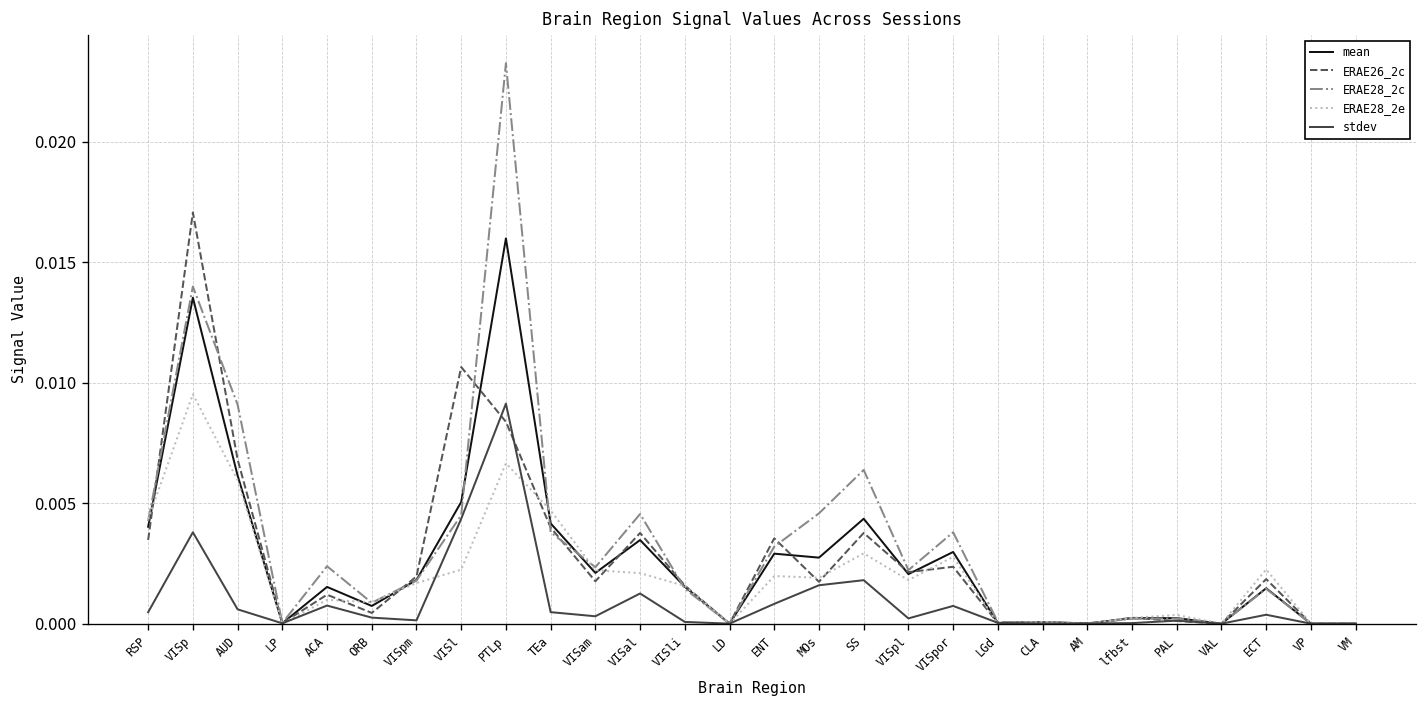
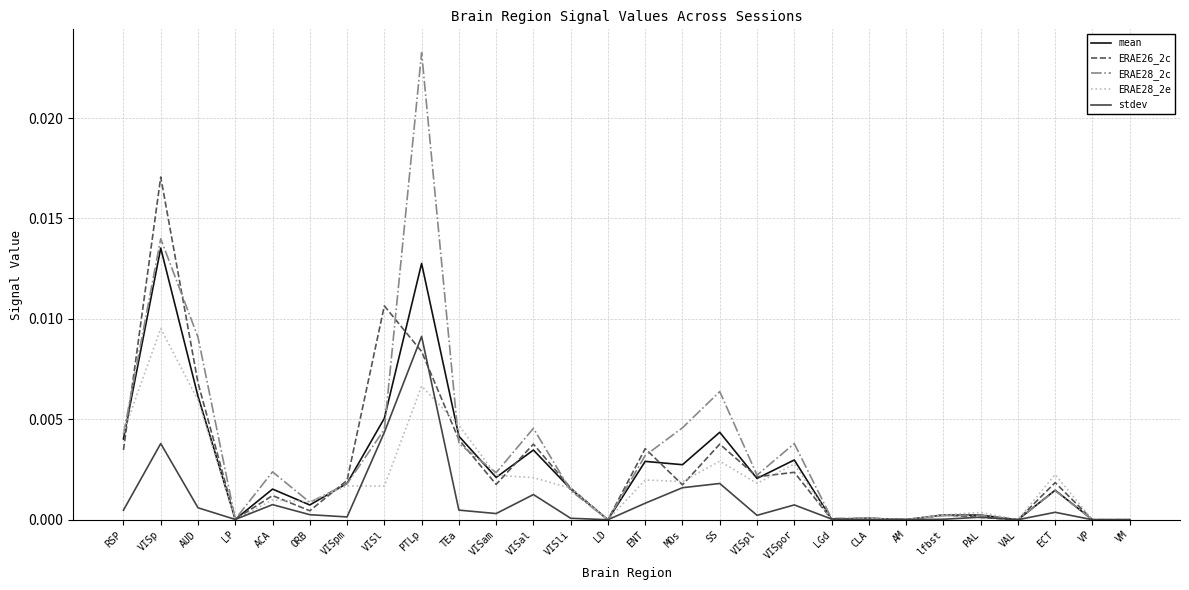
ERAE28_2e, VISl: 0.0022 -> 0.0017
mean, PTLp: 0.0160 -> 0.0128
